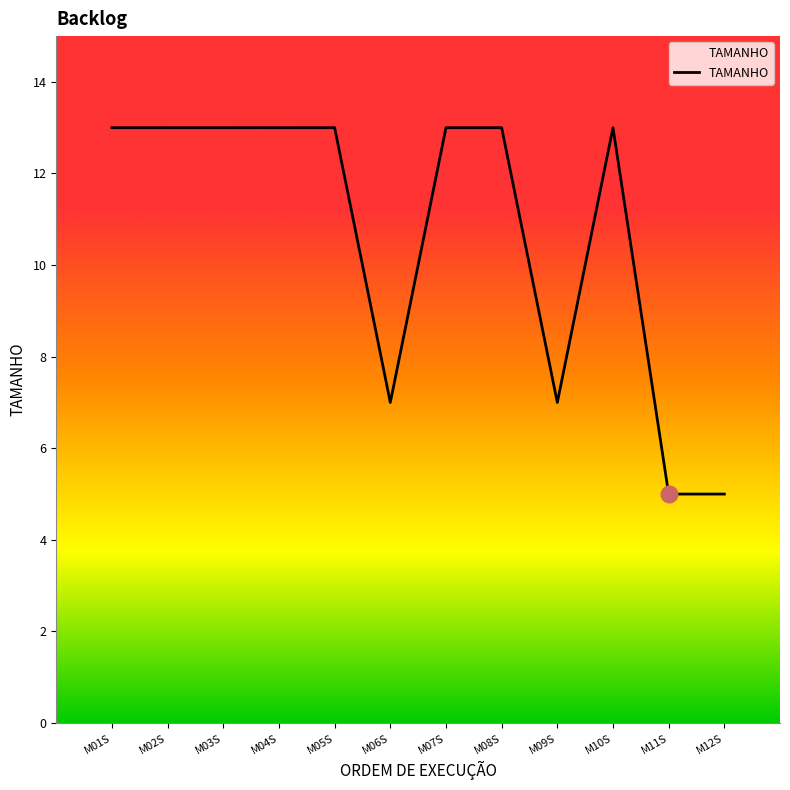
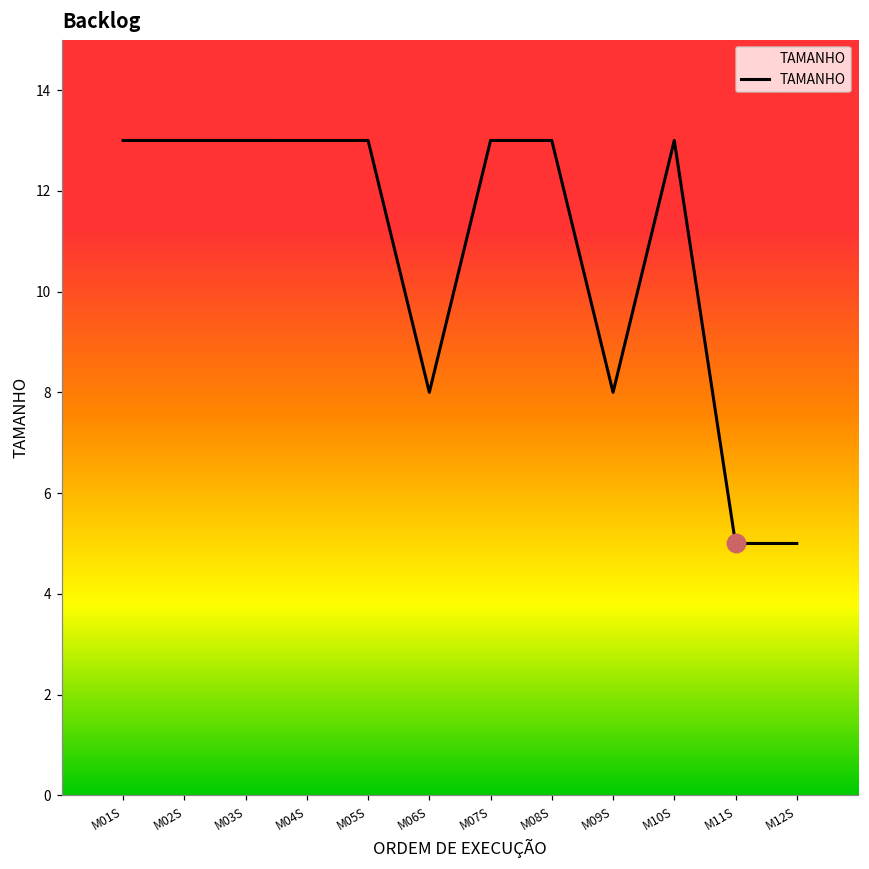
TAMANHO, M06S: 7 -> 8
TAMANHO, M09S: 7 -> 8
